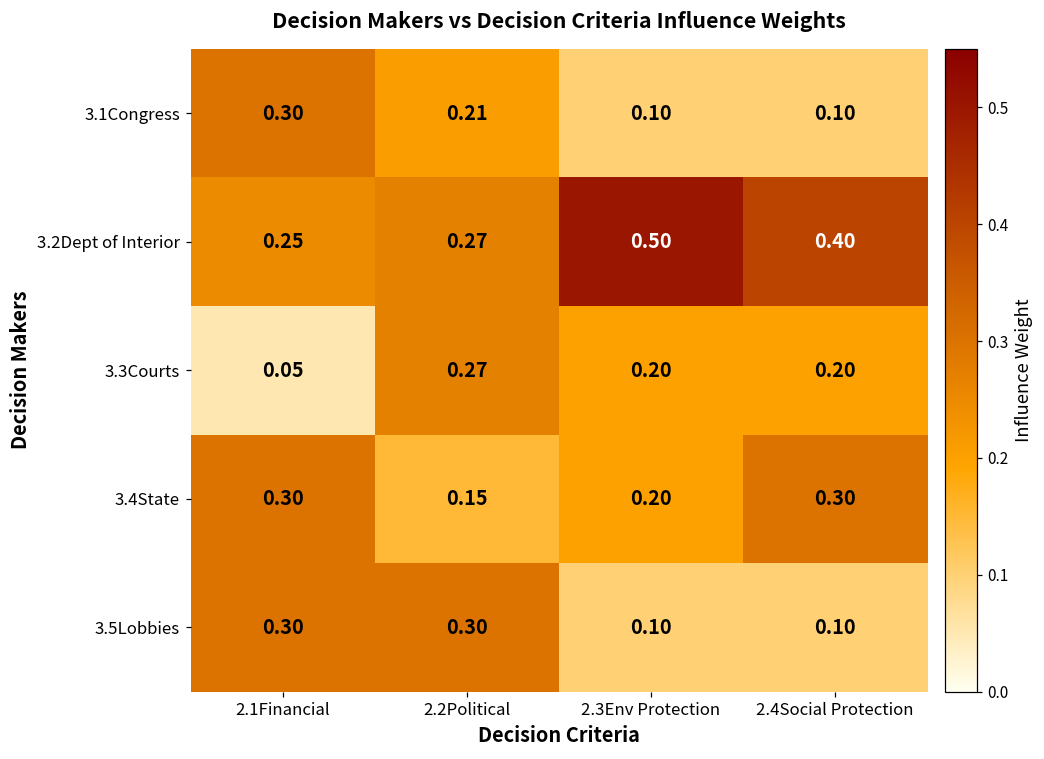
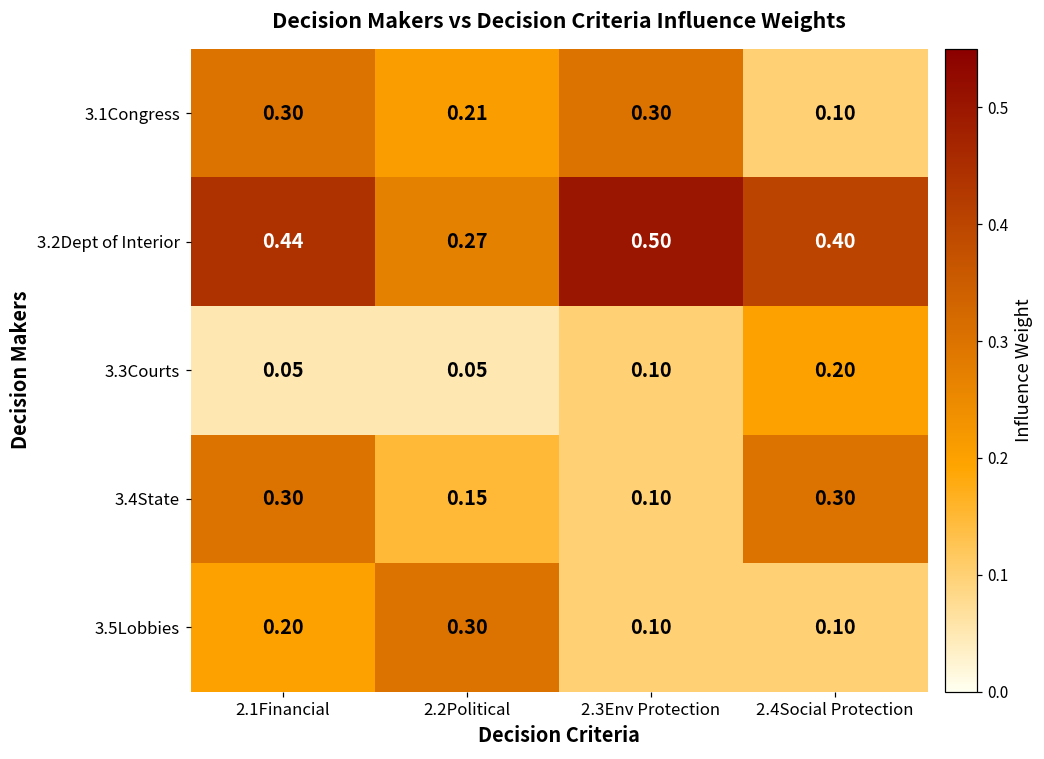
3.1Congress, 2.3Env Protection: 0.10 -> 0.30
3.2Dept of Interior, 2.1Financial: 0.25 -> 0.44
3.3Courts, 2.2Political: 0.27 -> 0.05
3.3Courts, 2.3Env Protection: 0.20 -> 0.10
3.4State, 2.3Env Protection: 0.20 -> 0.10
3.5Lobbies, 2.1Financial: 0.30 -> 0.20
